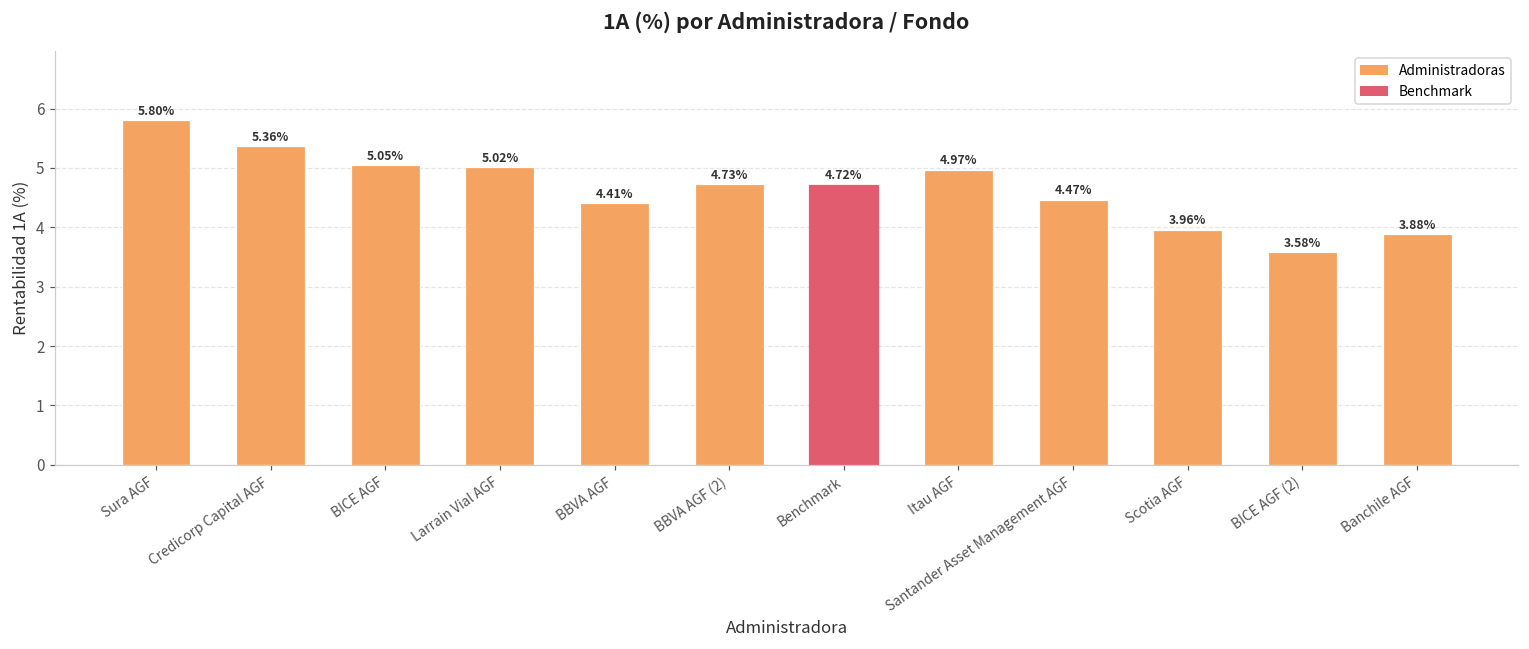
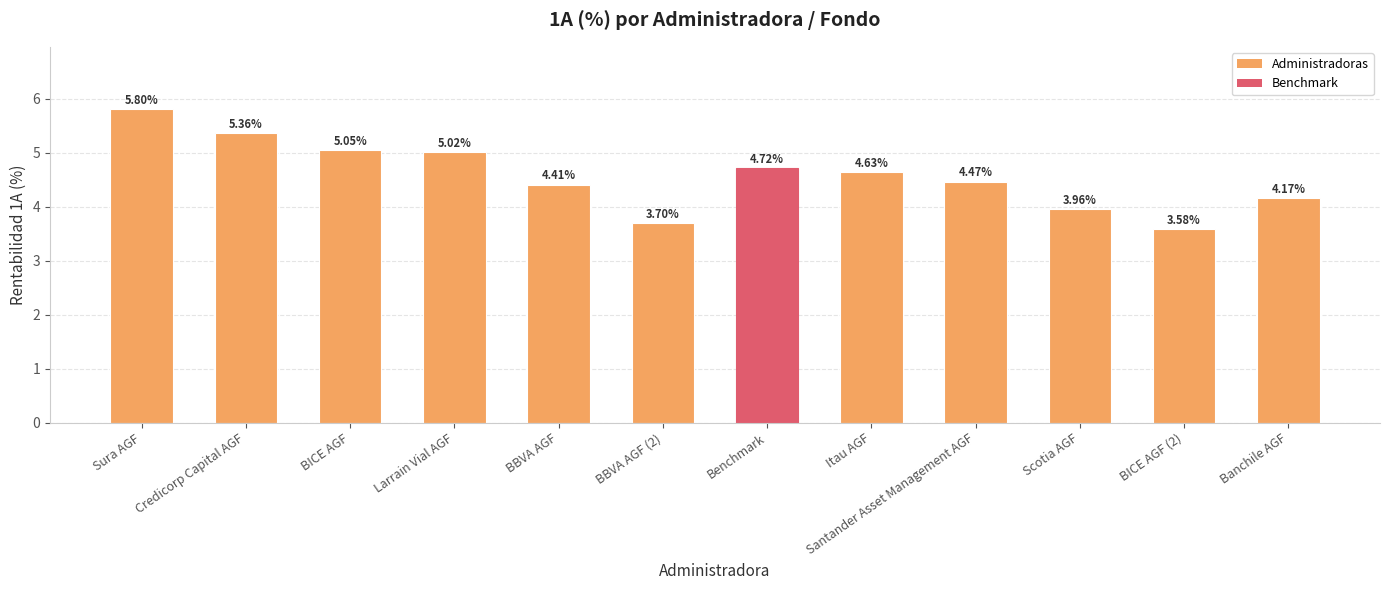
BBVA AGF (2): 4.73% -> 3.70%
Itau AGF: 4.97% -> 4.63%
Banchile AGF: 3.88% -> 4.17%
